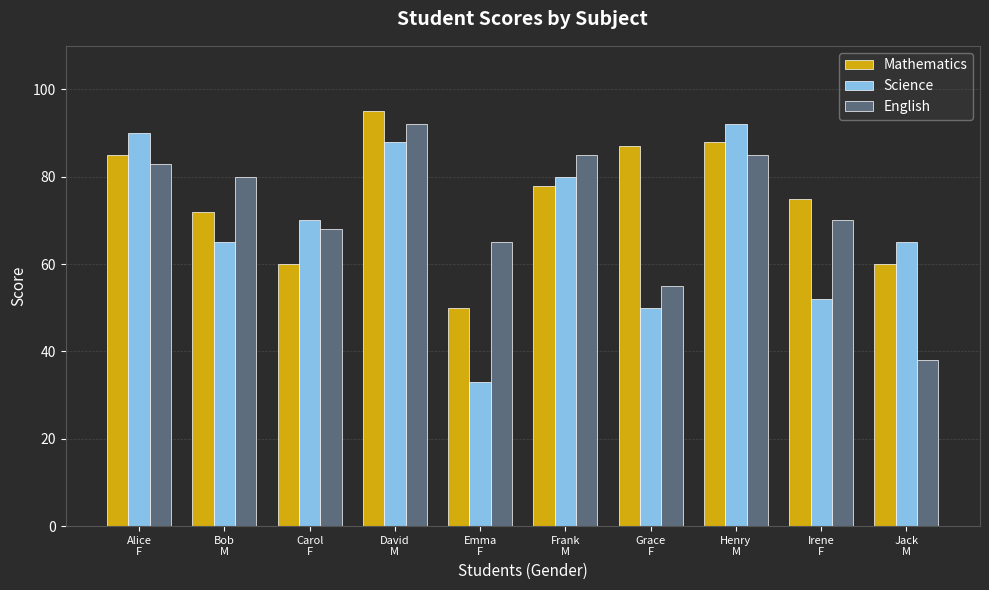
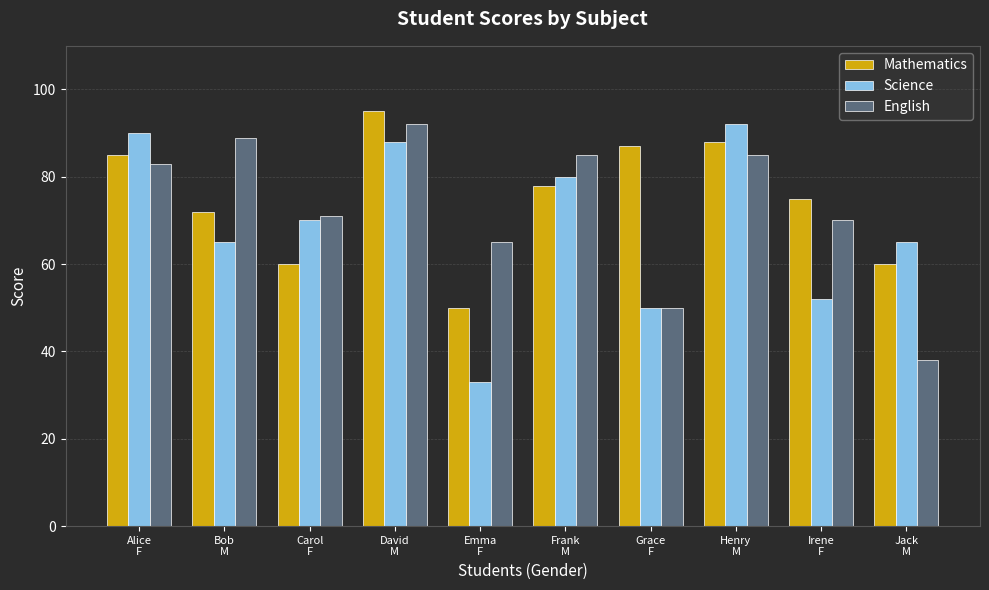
English, Bob M: 80 -> 89
English, Carol F: 68 -> 71
English, Grace F: 55 -> 50
